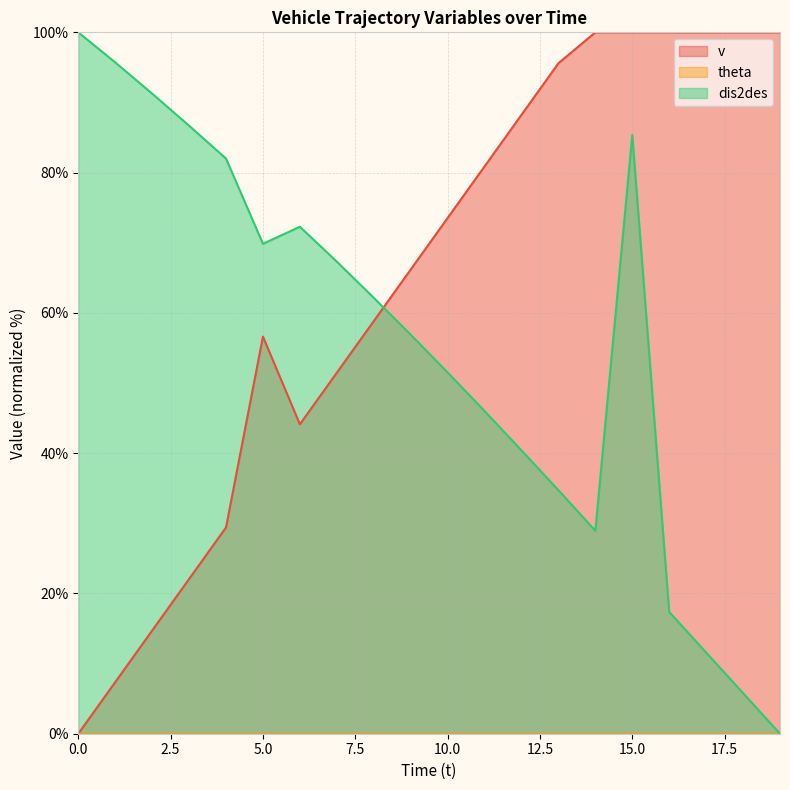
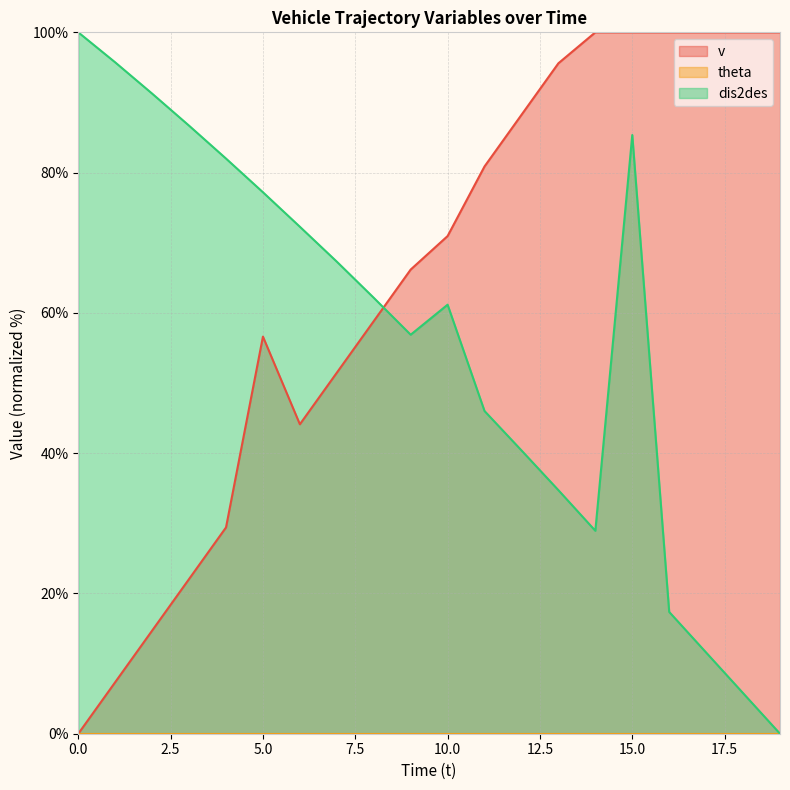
dis2des, 5.0: 70% -> 77%
v, 10.0: 74% -> 71%
dis2des, 10.0: 52% -> 61%
